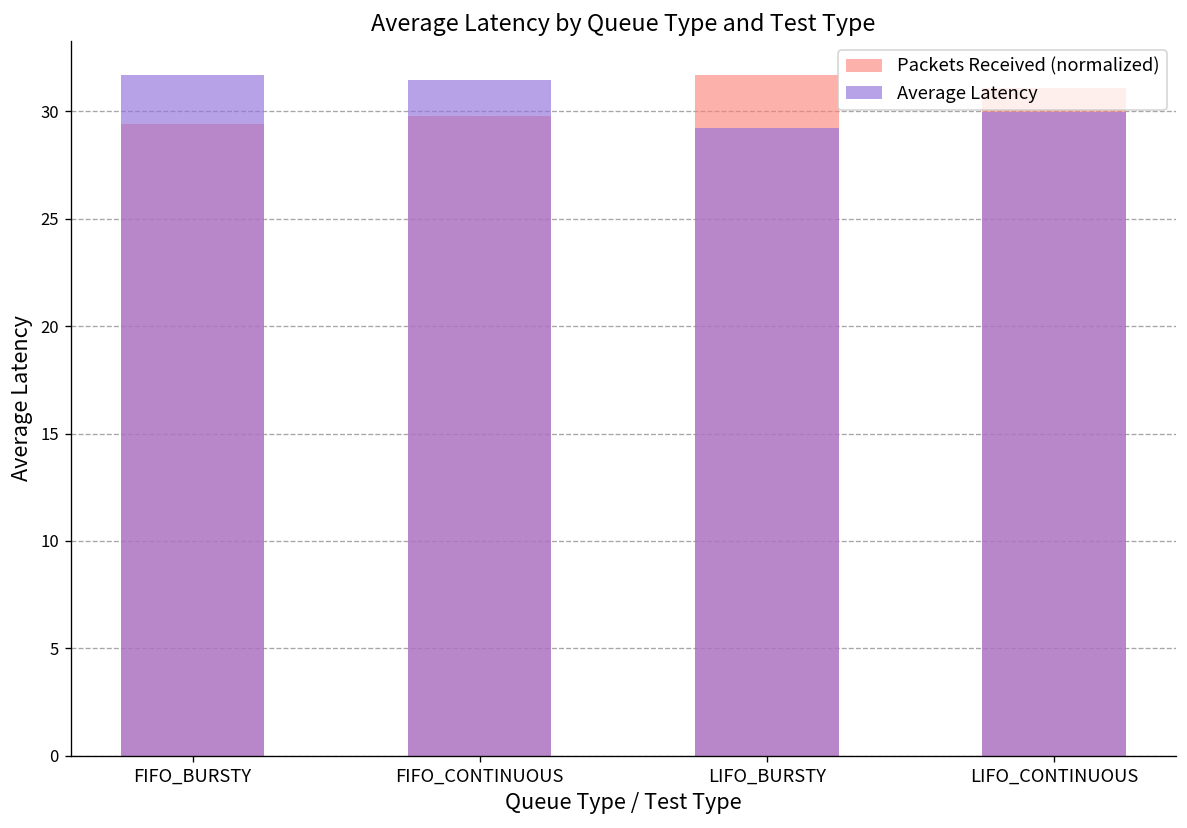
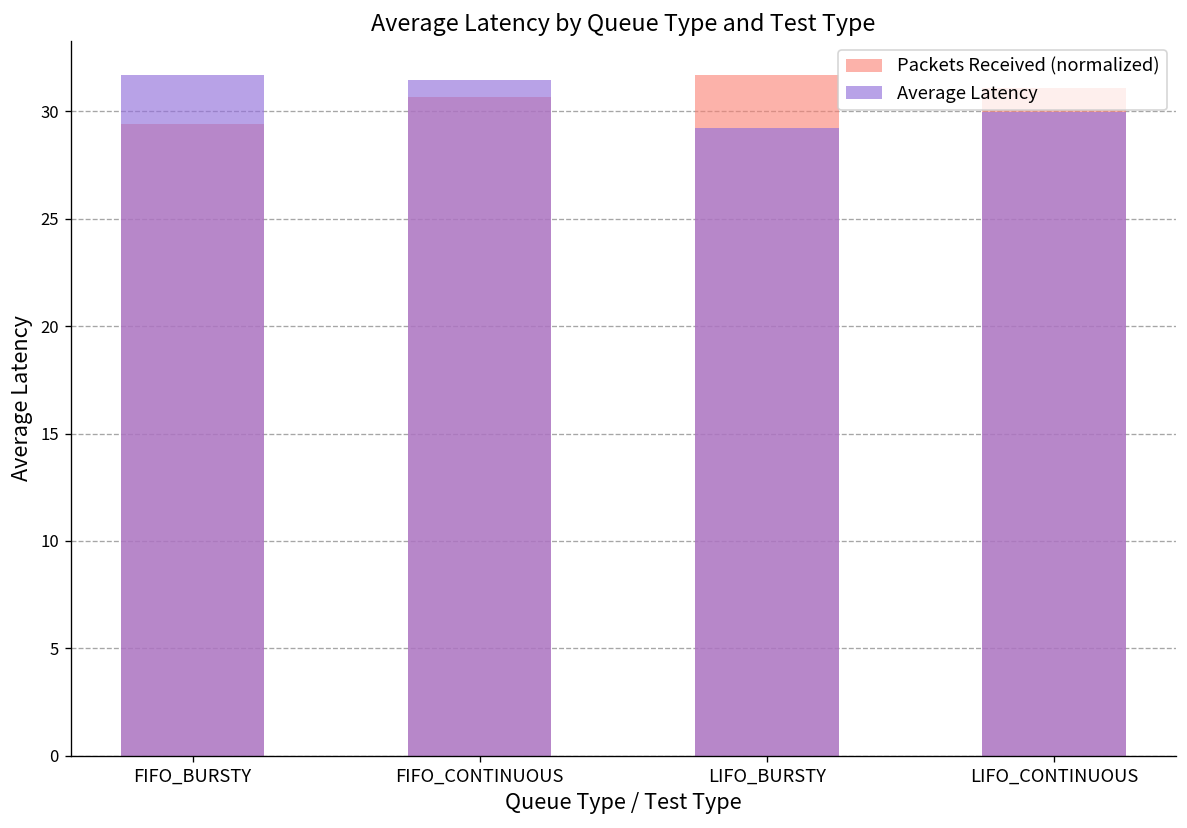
Packets Received (normalized), FIFO_CONTINUOUS: 29.8 -> 30.6
